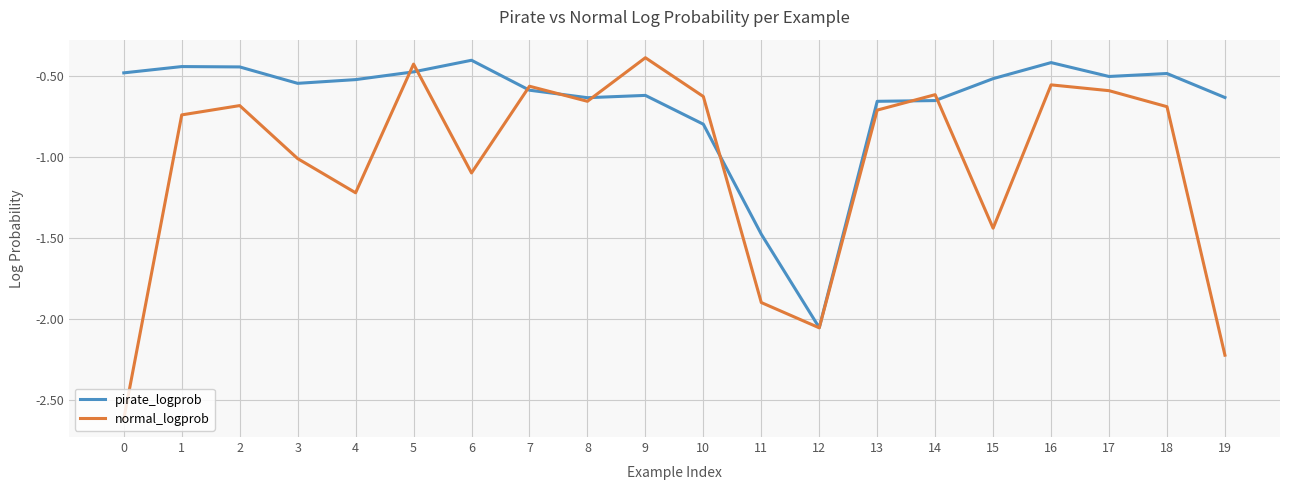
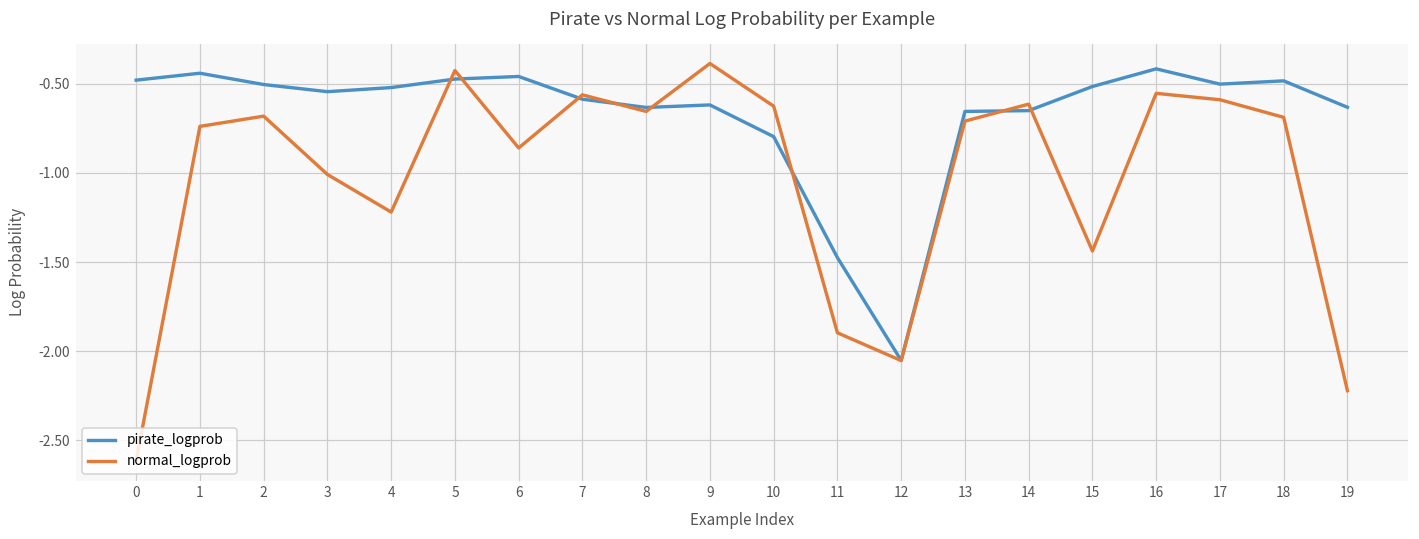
pirate_logprob, 2: -0.44 -> -0.50
pirate_logprob, 6: -0.40 -> -0.46
normal_logprob, 6: -1.10 -> -0.86
